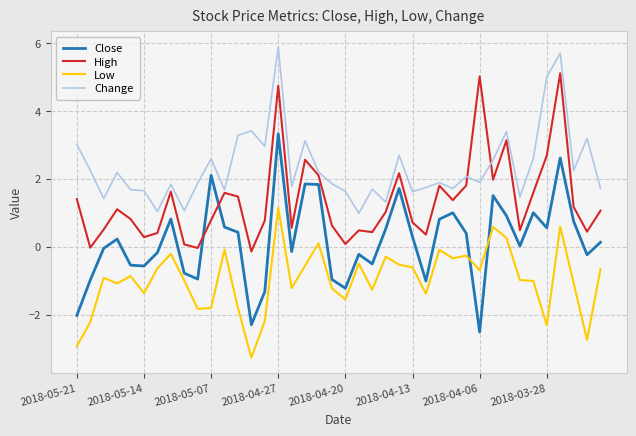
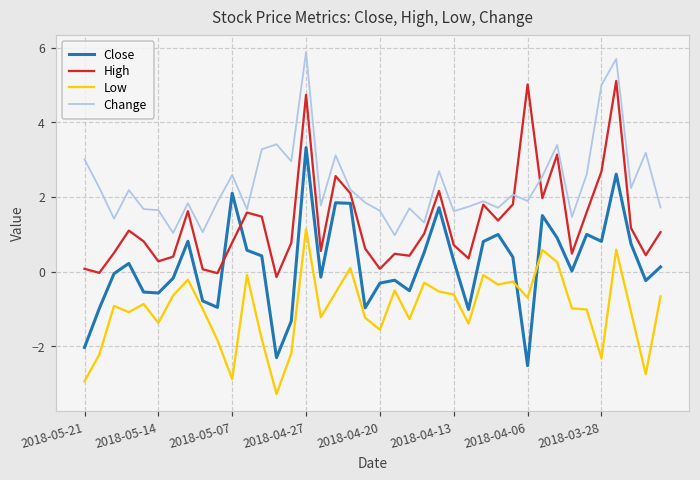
High, 2018-05-21: 1.4 -> 0.1
Low, 2018-05-07: -1.8 -> -2.9
Close, 2018-04-20: -1.2 -> -0.3
Close, 2018-03-28: 0.6 -> 0.8
